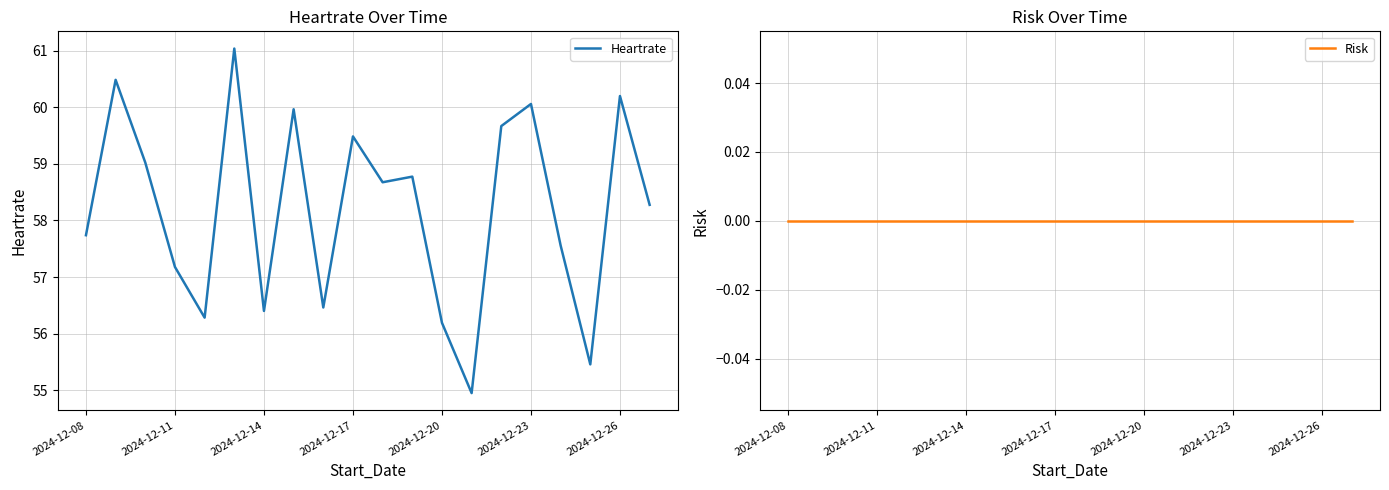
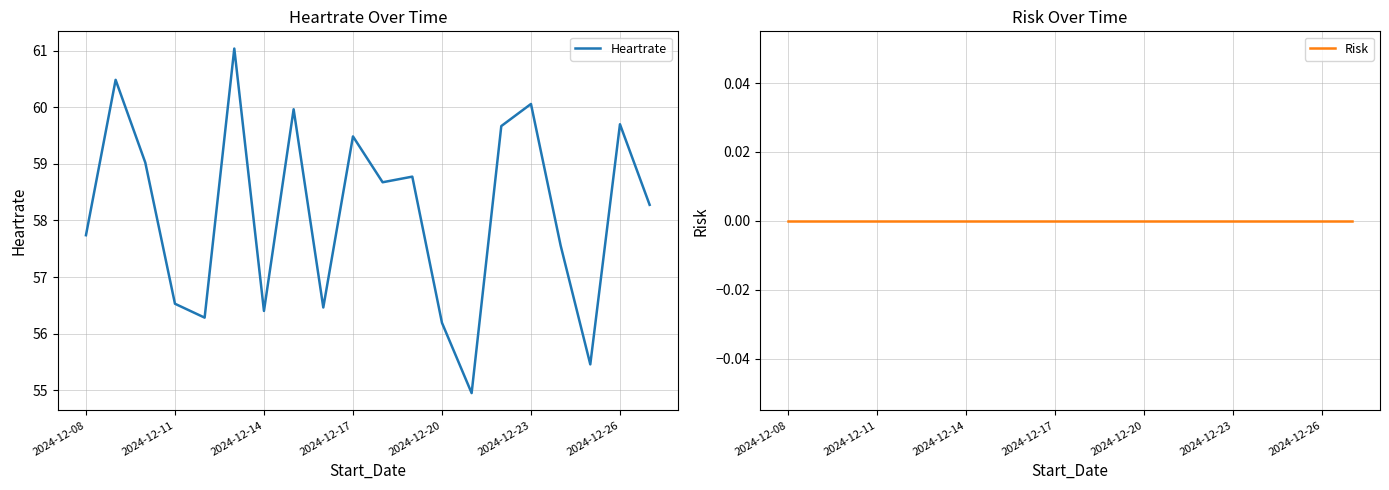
Heartrate Over Time, 2024-12-11: 57.2 -> 56.5
Heartrate Over Time, 2024-12-26: 60.2 -> 59.7
